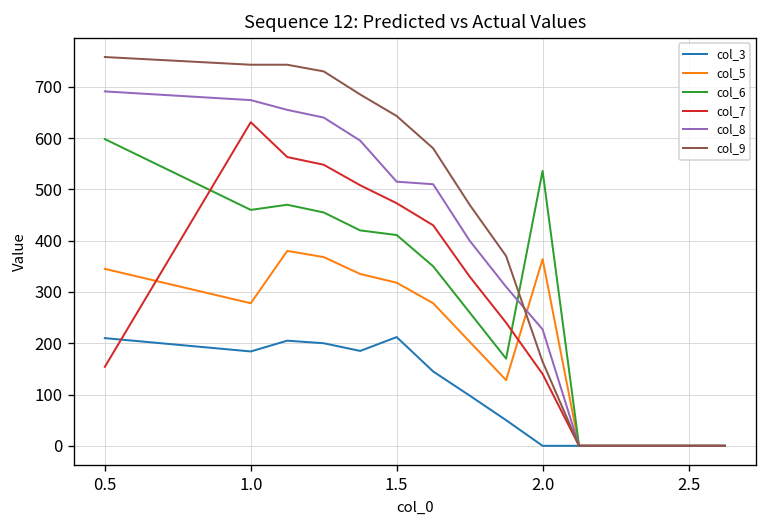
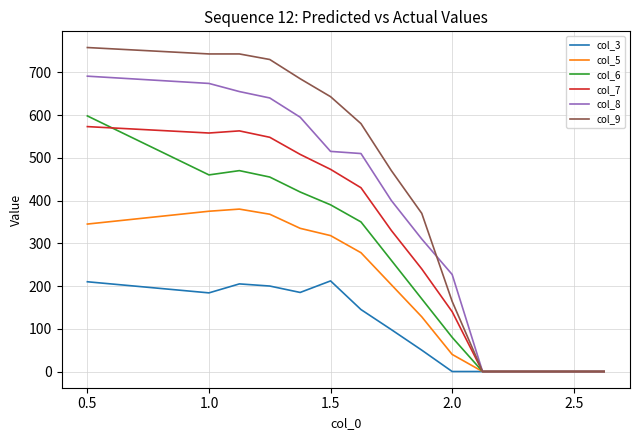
col_7, 0.5: 150 -> 570
col_5, 1.0: 280 -> 380
col_7, 1.0: 630 -> 560
col_6, 1.5: 410 -> 390
col_5, 2.0: 360 -> 40
col_6, 2.0: 540 -> 80
